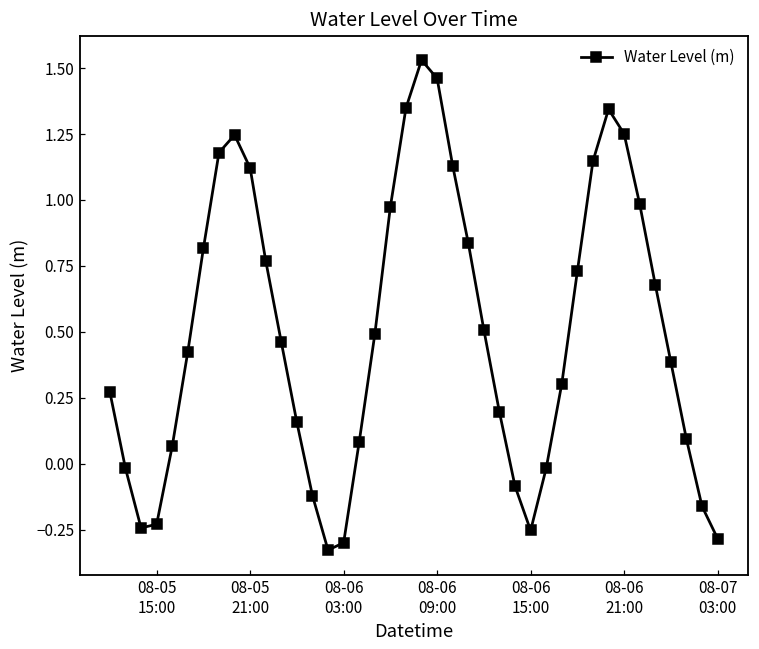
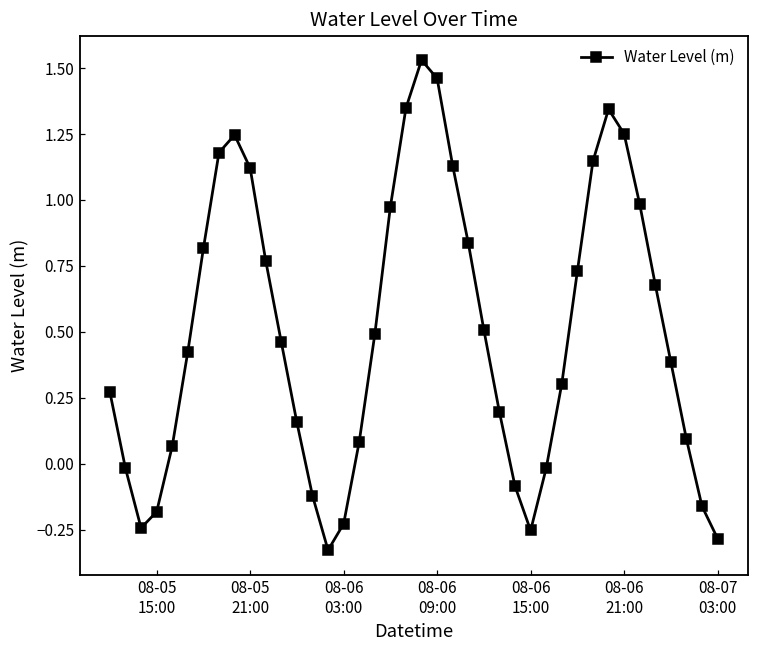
08-05 15:00: -0.23 -> -0.18
08-06 03:00: -0.30 -> -0.23
